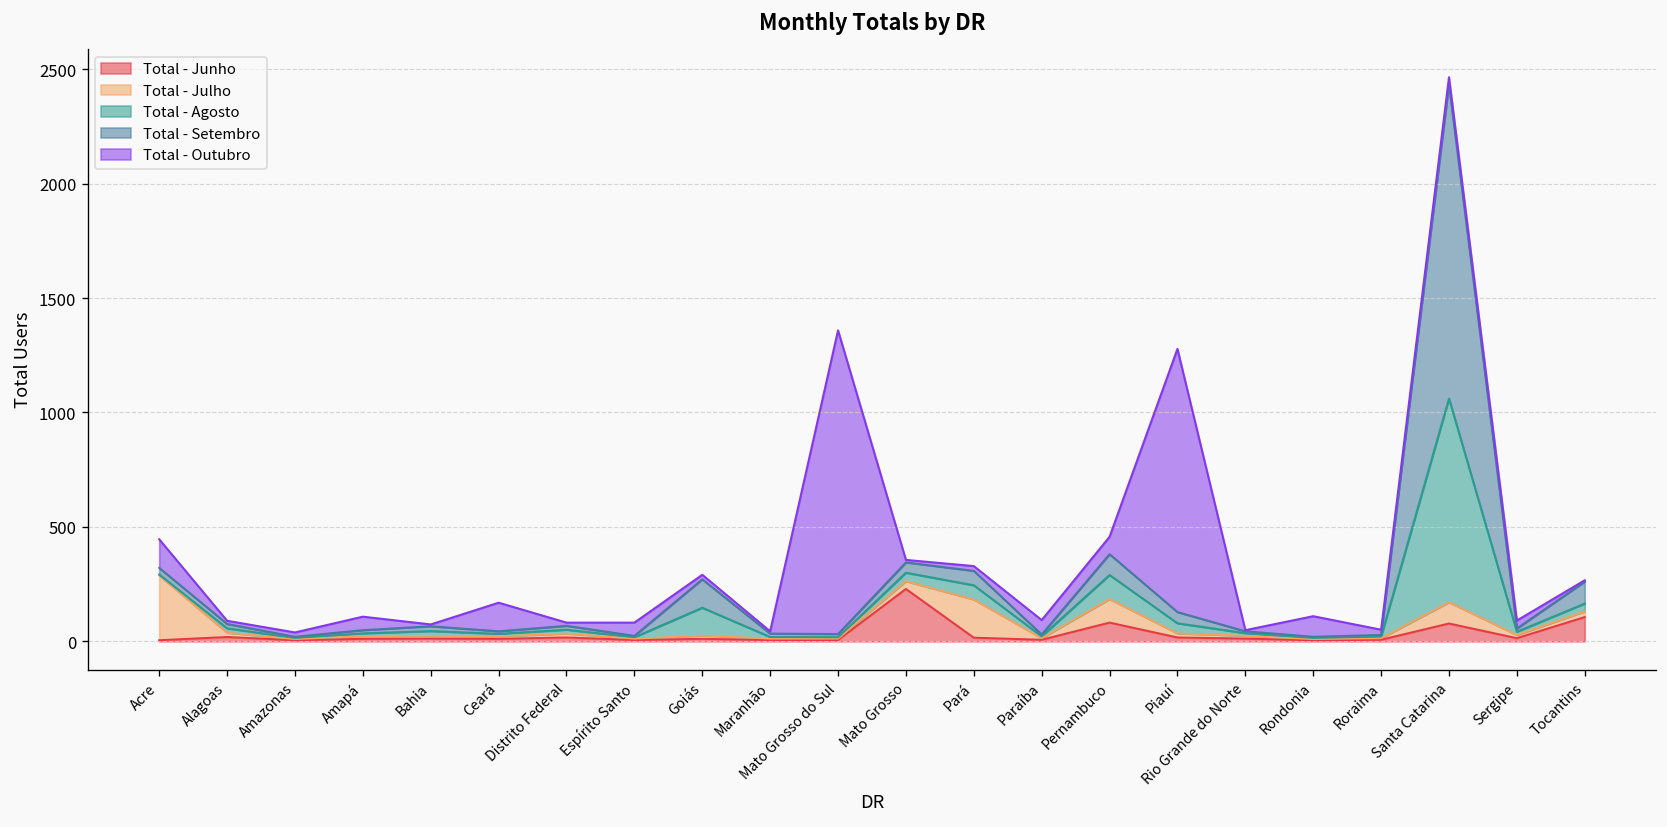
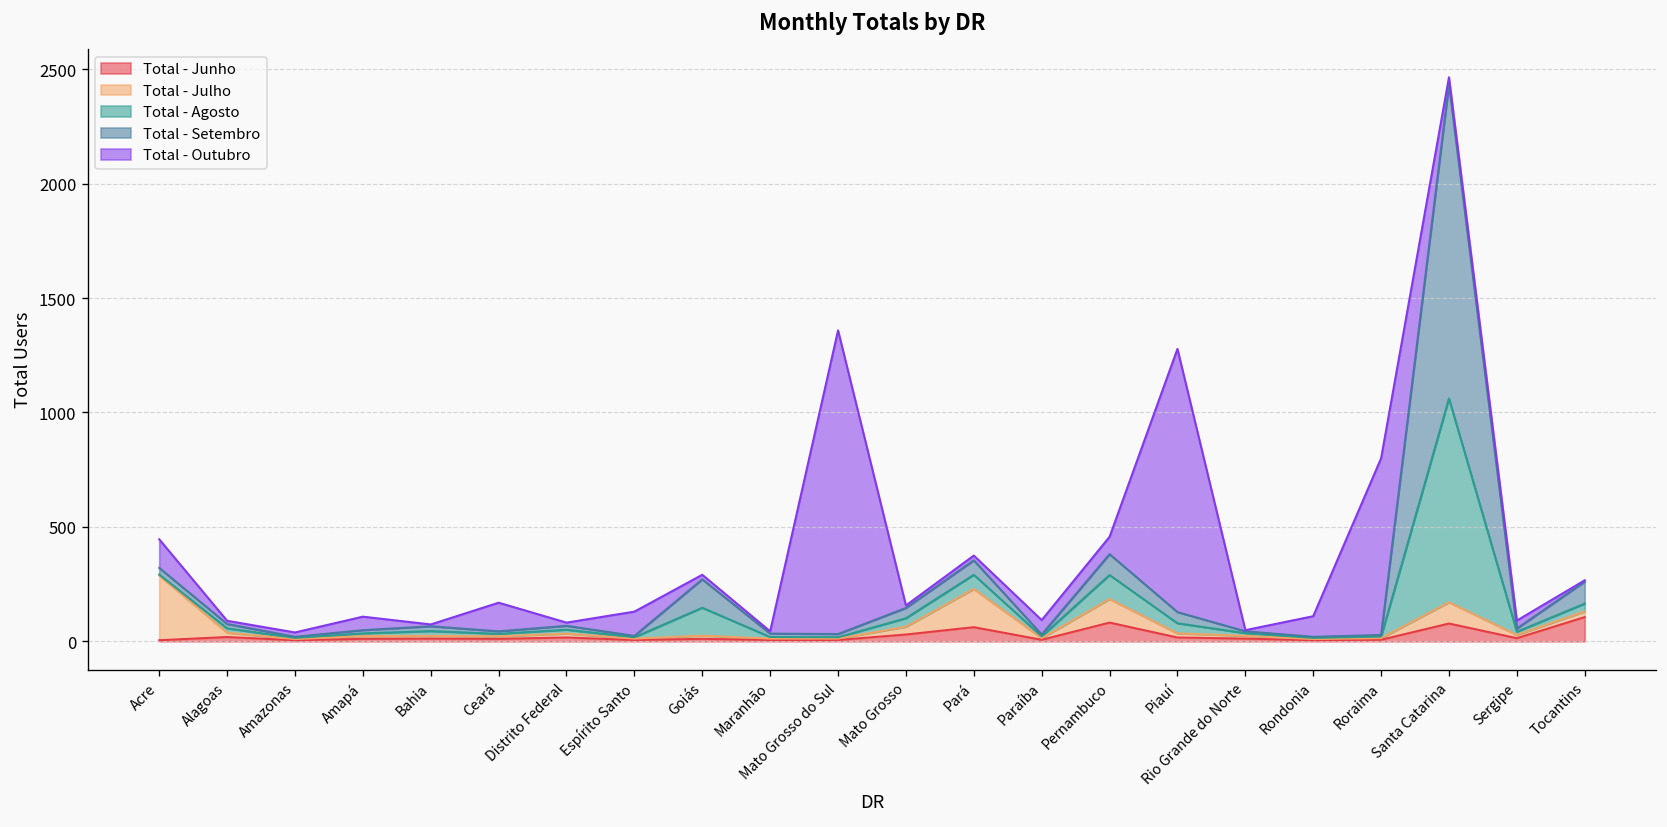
Total - Outubro, Espírito Santo: 60 -> 110
Total - Junho, Mato Grosso: 230 -> 30
Total - Junho, Pará: 20 -> 60
Total - Outubro, Roraima: 20 -> 770
